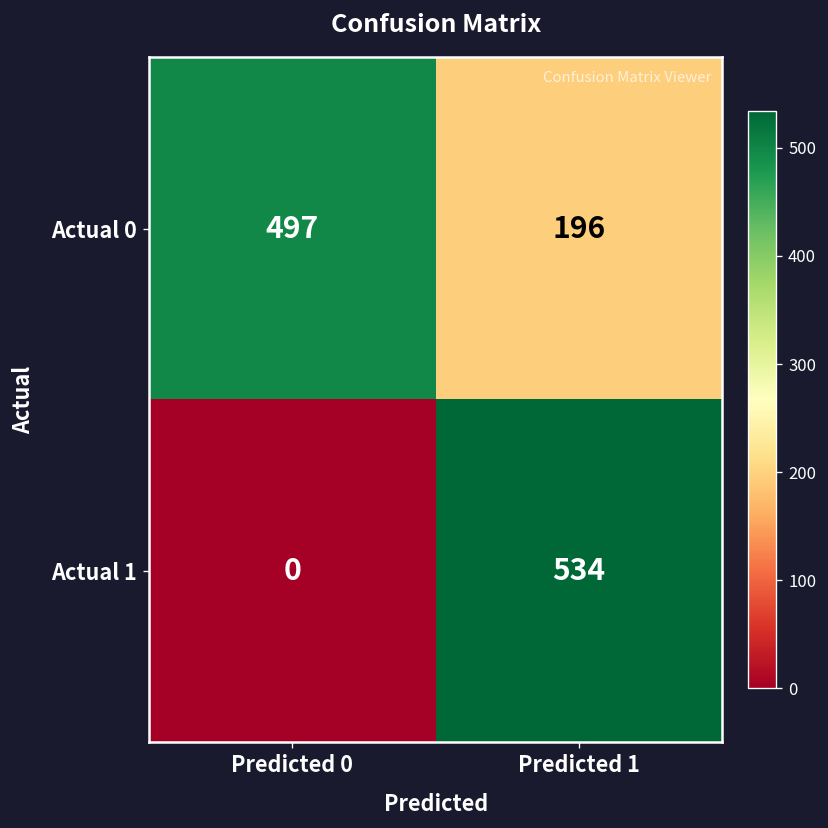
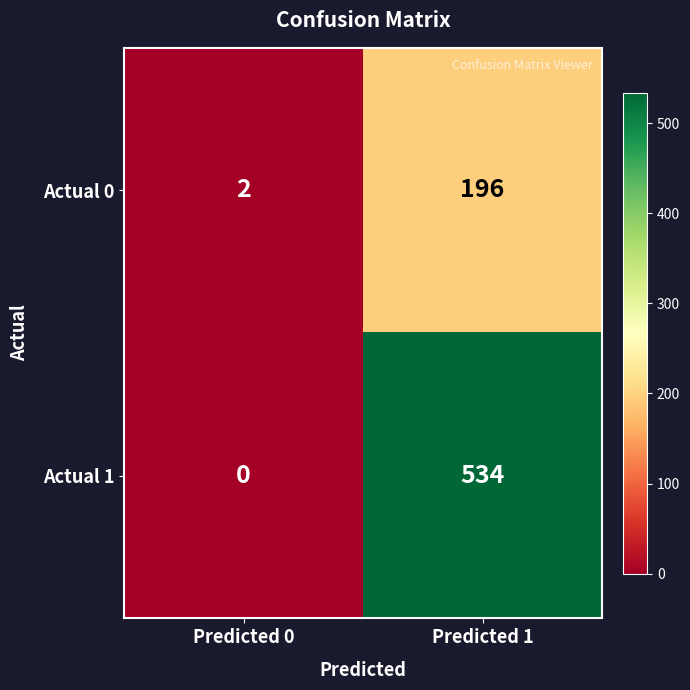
Actual 0, Predicted 0: 497 -> 2
